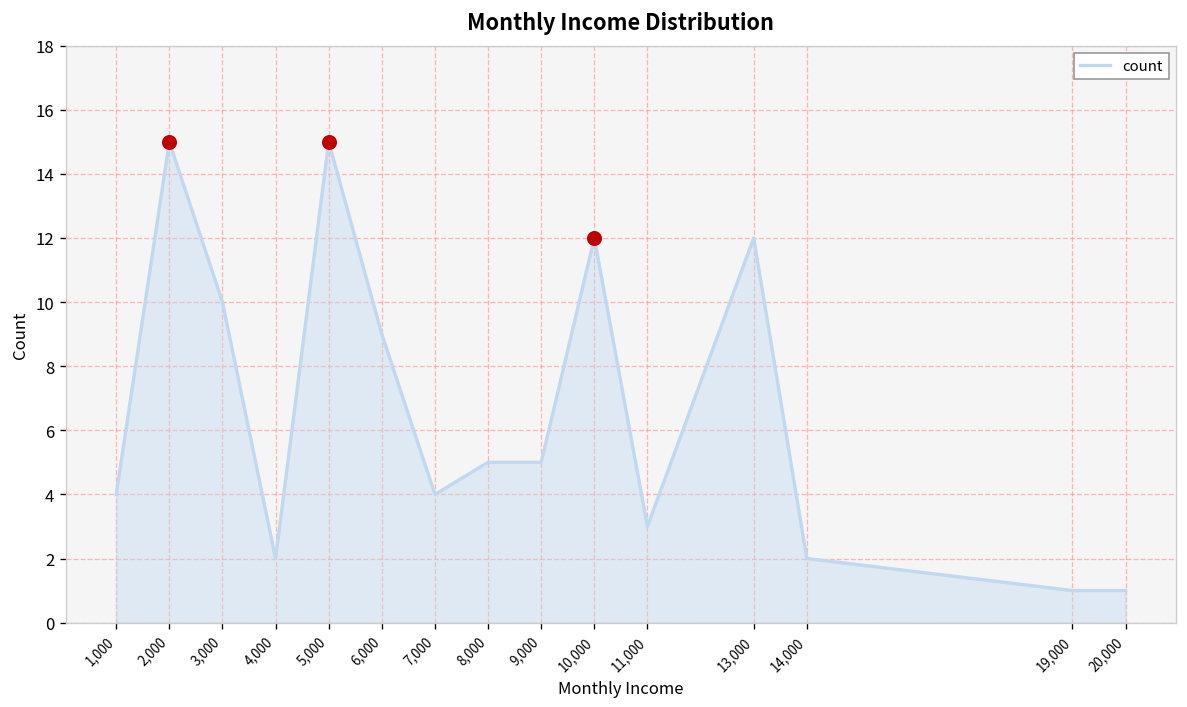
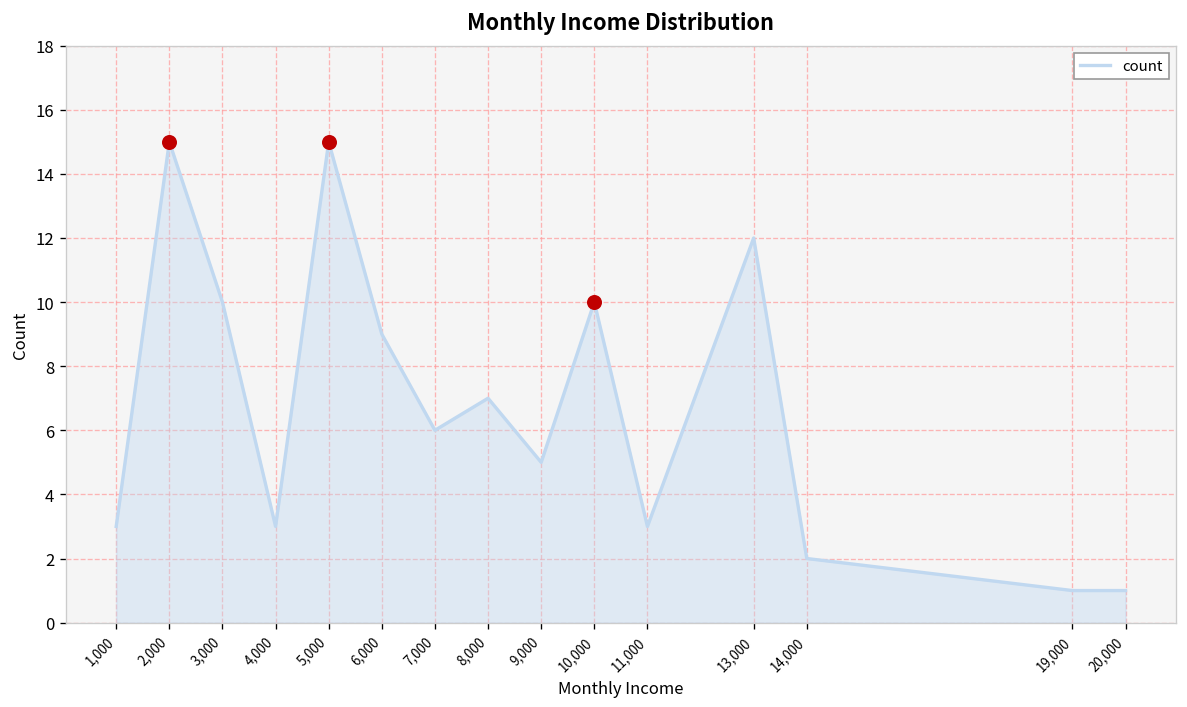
count, 1,000: 4 -> 3
count, 4,000: 2 -> 3
count, 7,000: 4 -> 6
count, 8,000: 5 -> 7
count, 10,000: 12 -> 10
